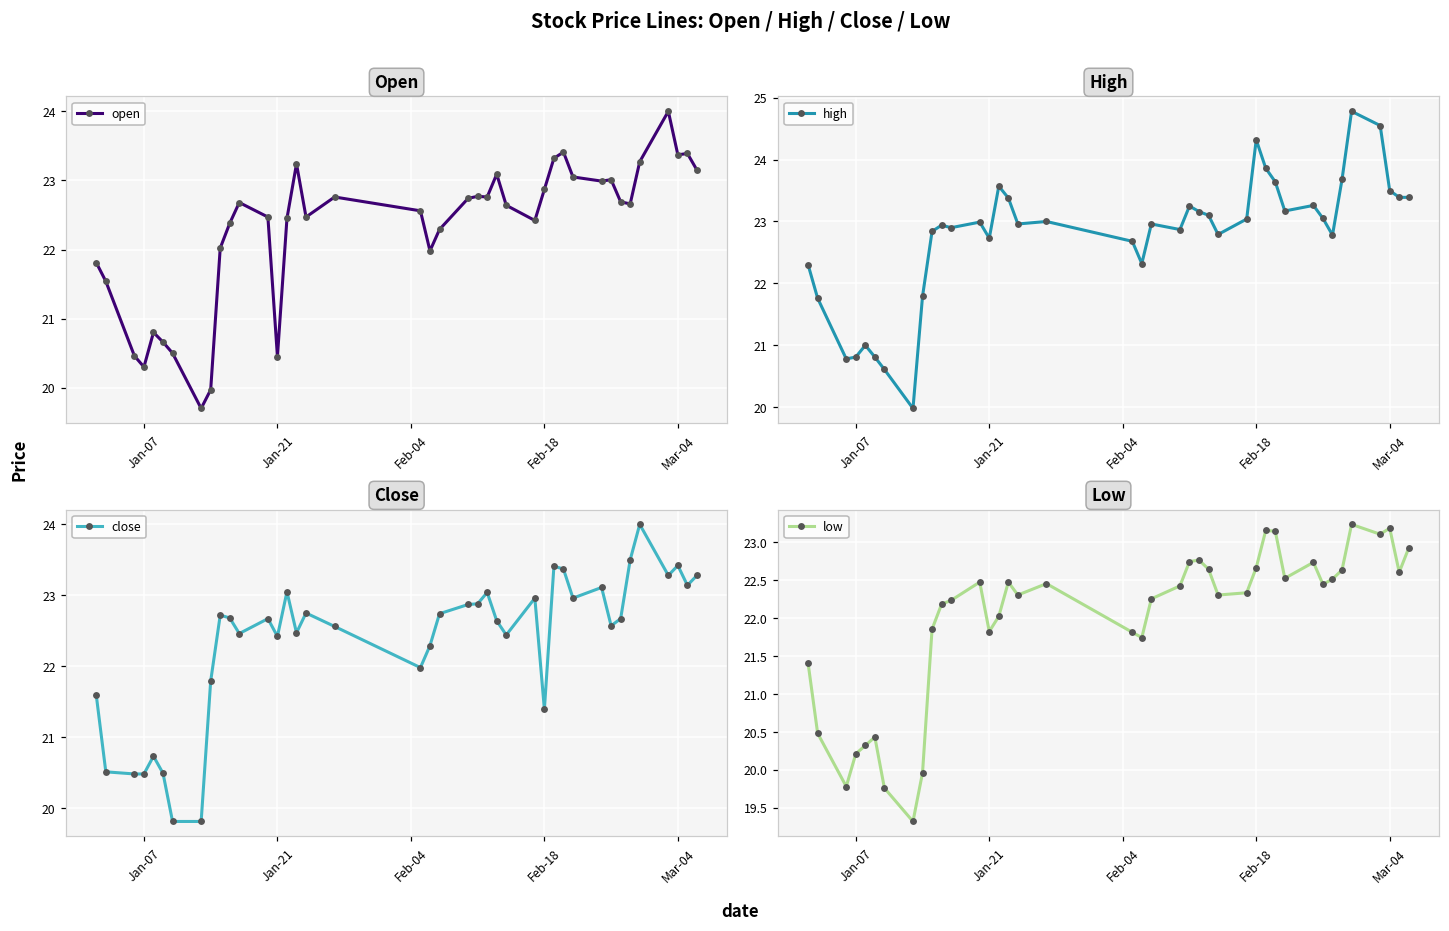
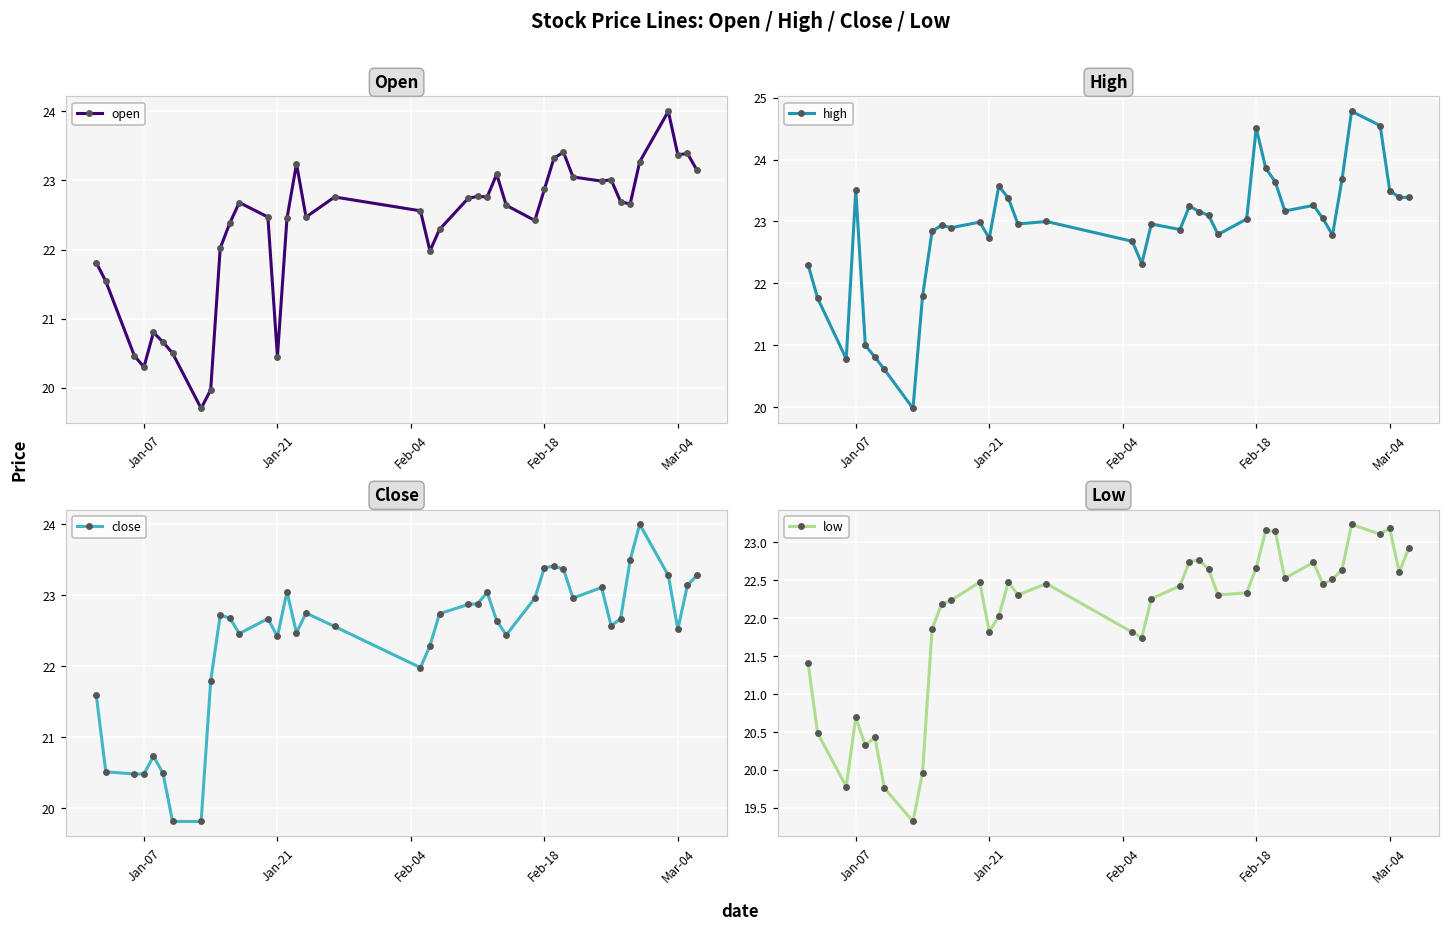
High, Jan-07: 20.8 -> 23.5
High, Feb-18: 24.3 -> 24.5
Close, Feb-18: 21.4 -> 23.4
Close, Mar-04: 23.4 -> 22.5
Low, Jan-07: 20.2 -> 20.7
